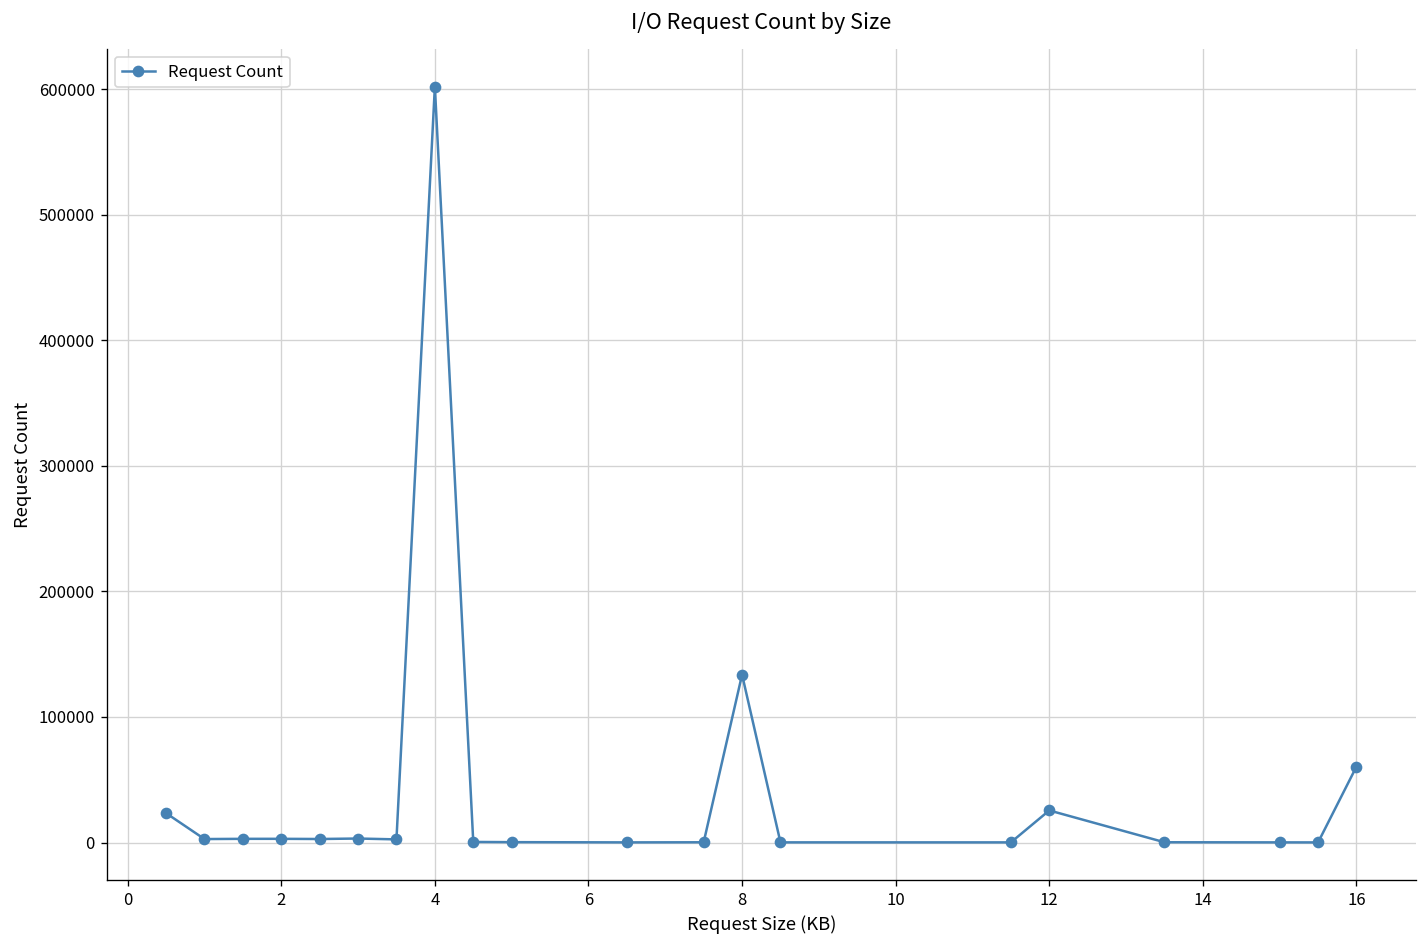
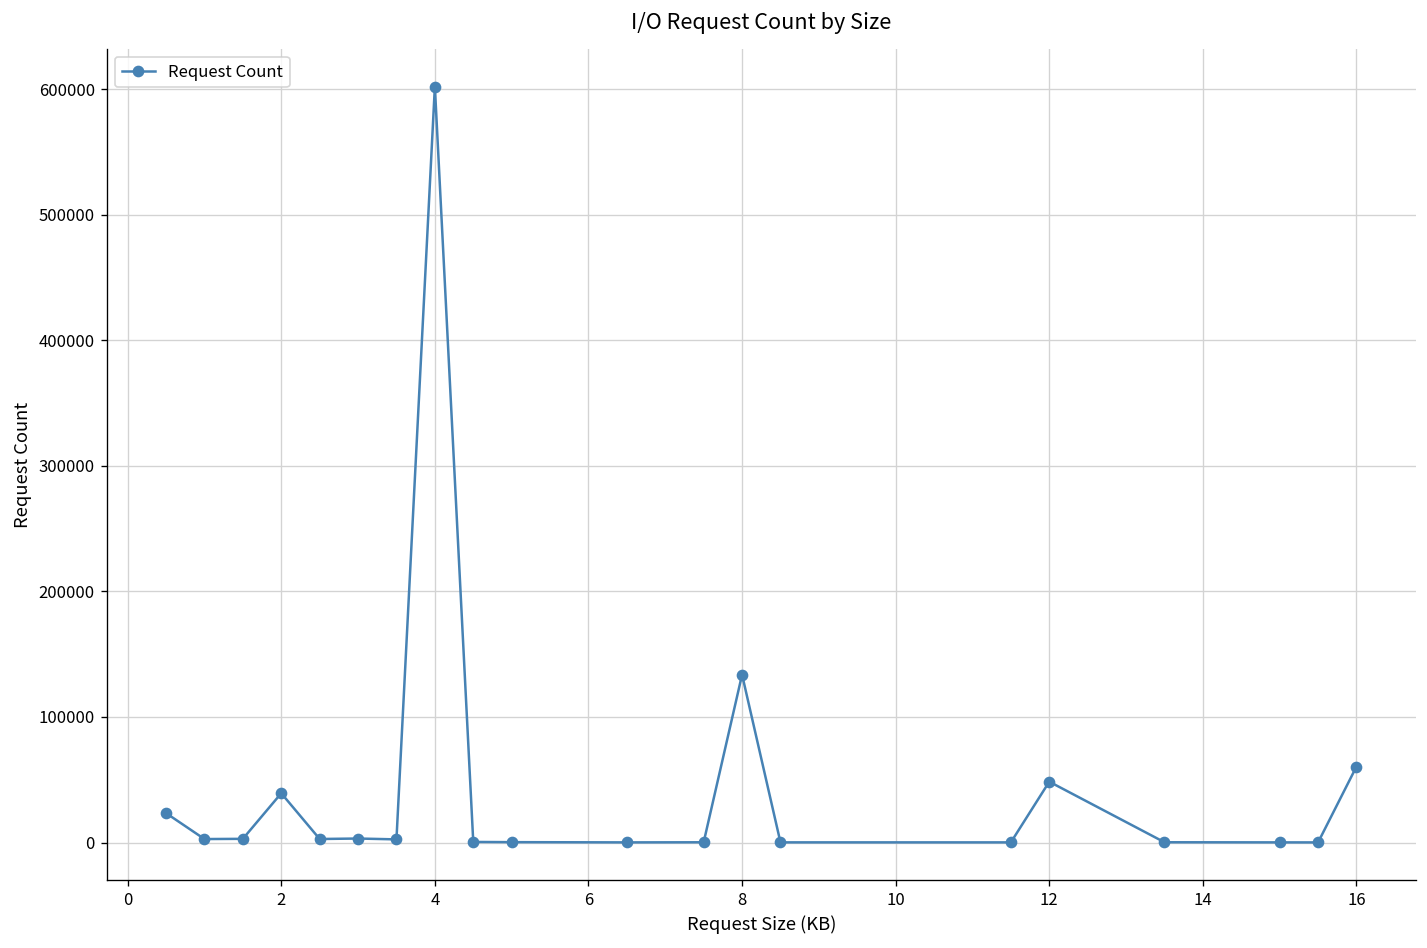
2: 3000 -> 39000
12: 26000 -> 48000
